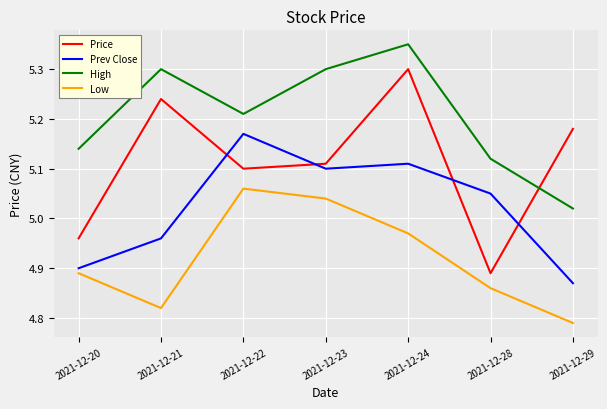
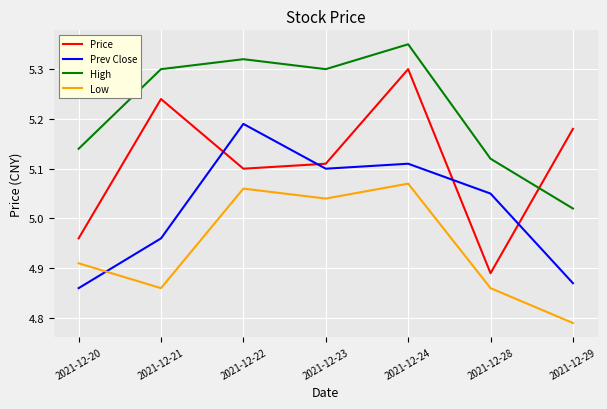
Prev Close, 2021-12-20: 4.90 -> 4.86
Low, 2021-12-20: 4.89 -> 4.91
Low, 2021-12-21: 4.82 -> 4.86
Prev Close, 2021-12-22: 5.17 -> 5.19
High, 2021-12-22: 5.21 -> 5.32
Low, 2021-12-24: 4.97 -> 5.07
